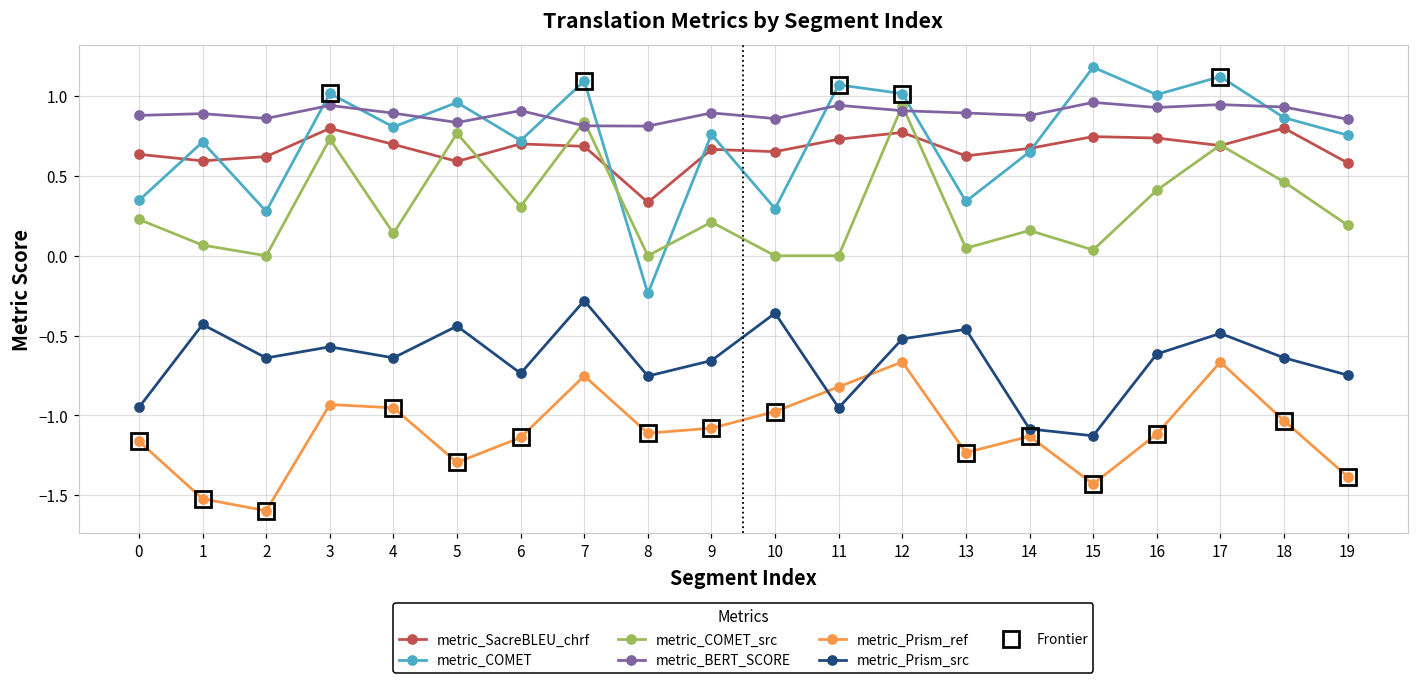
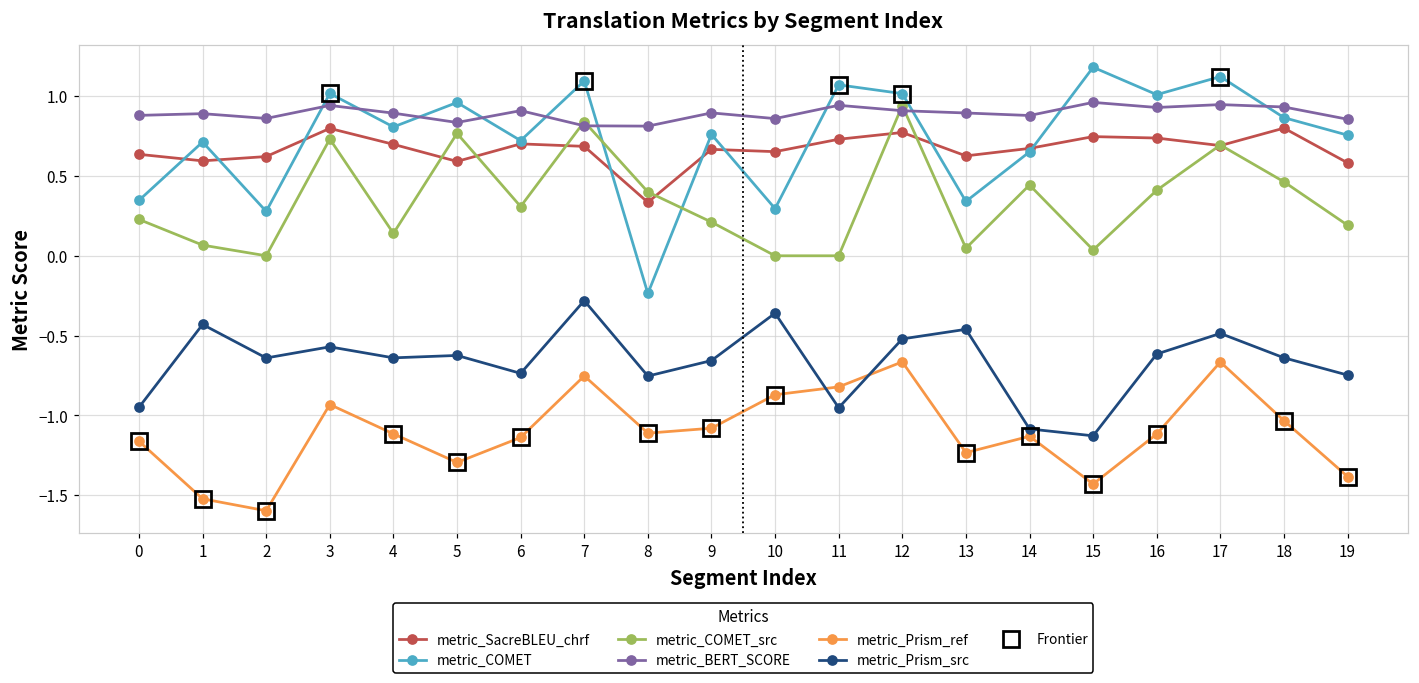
metric_Prism_ref, 4: -0.95 -> -1.12
metric_Prism_src, 5: -0.44 -> -0.62
metric_COMET_src, 8: 0.0 -> 0.4
metric_Prism_ref, 10: -0.98 -> -0.87
metric_COMET_src, 14: 0.16 -> 0.44
